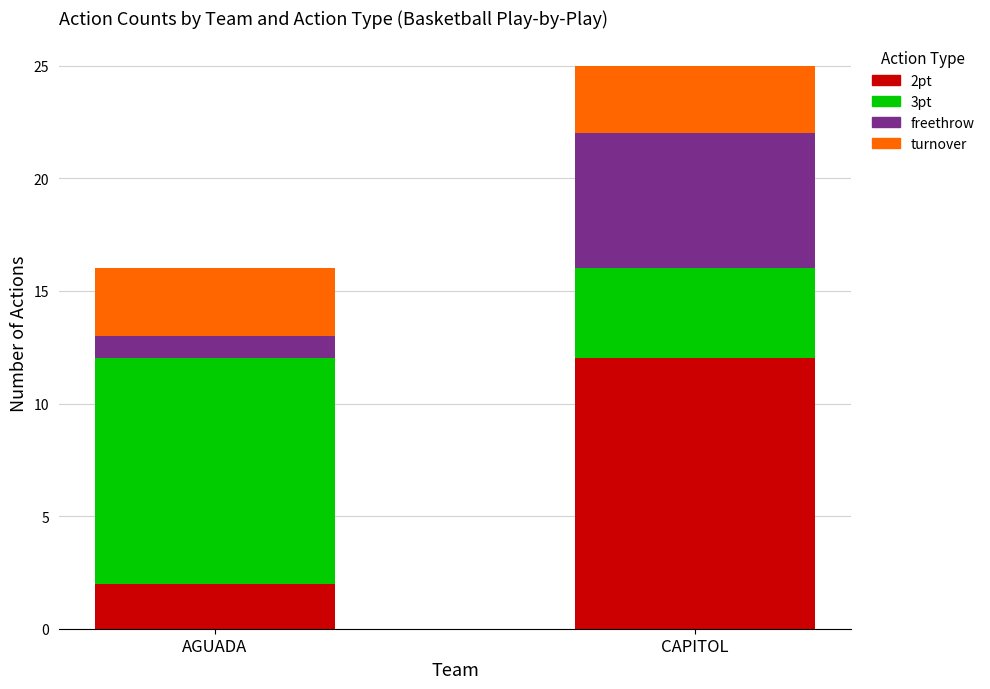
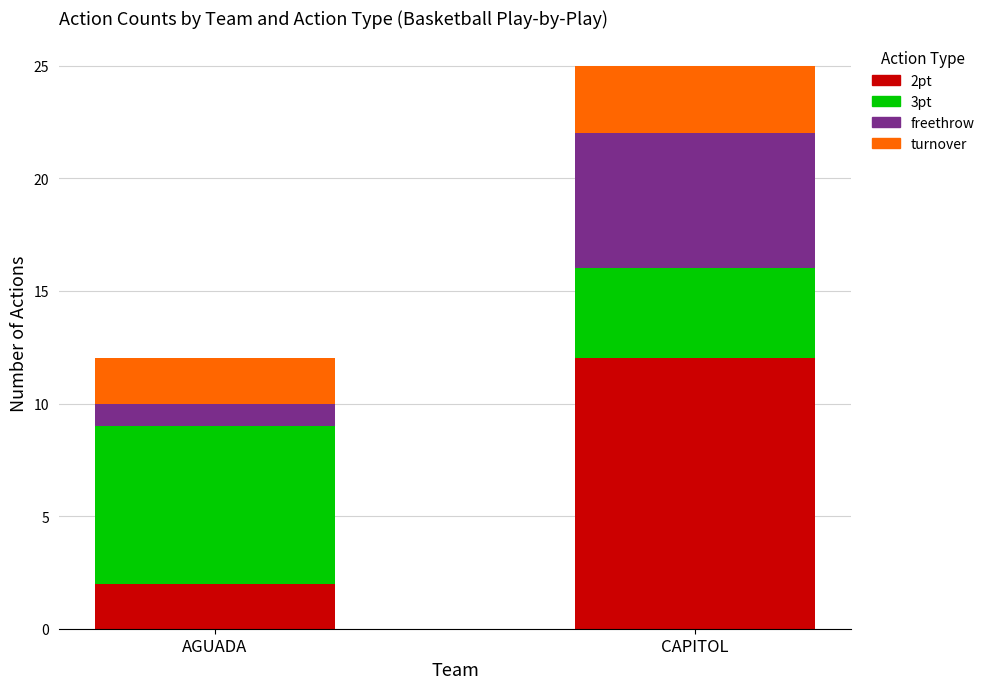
3pt, AGUADA: 10 -> 7
turnover, AGUADA: 3 -> 2
